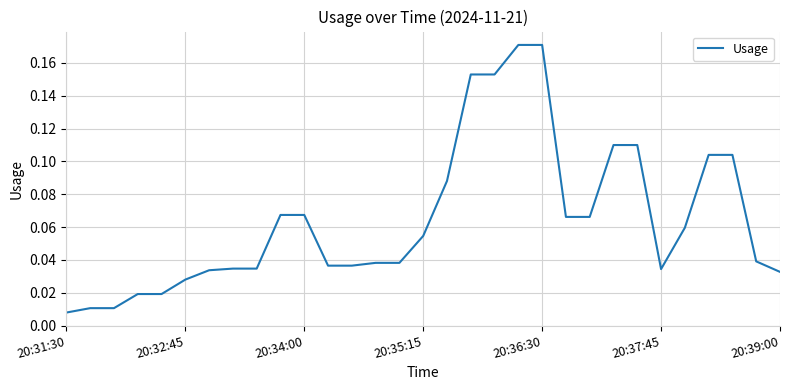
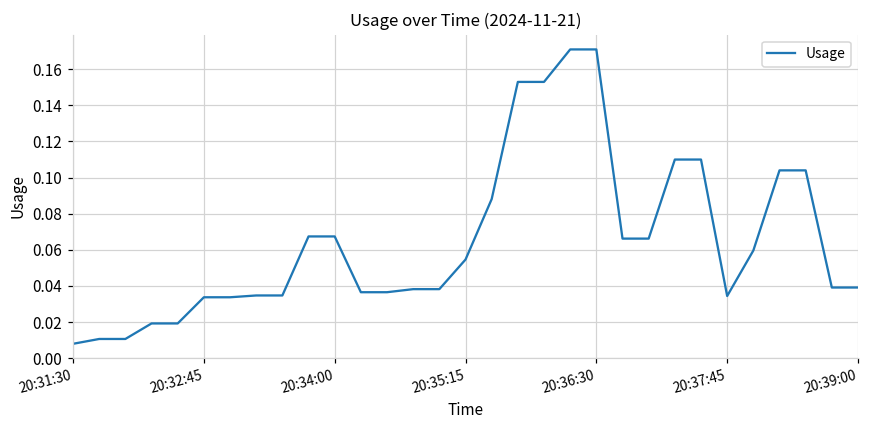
20:32:45: 0.028 -> 0.034
20:39:00: 0.033 -> 0.039
